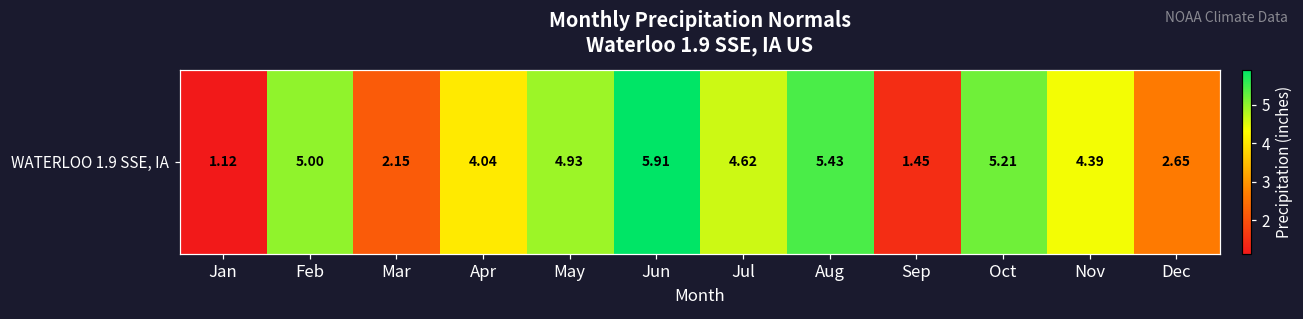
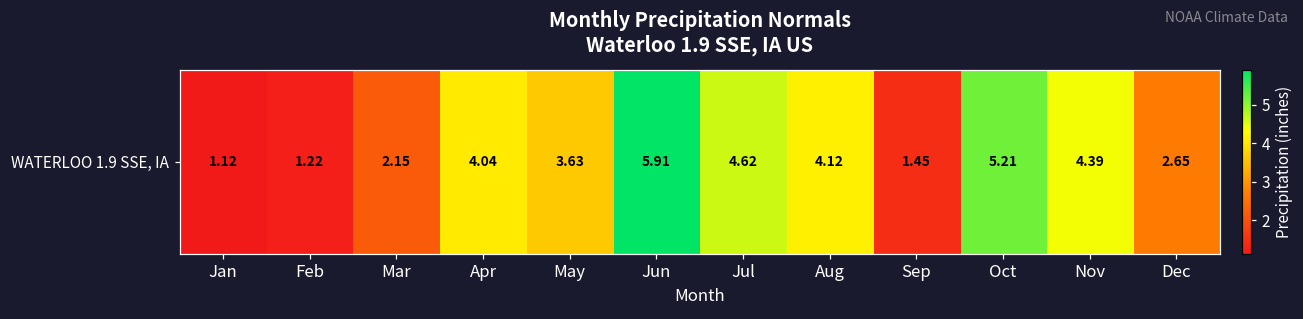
WATERLOO 1.9 SSE, IA, Feb: 5.00 -> 1.22
WATERLOO 1.9 SSE, IA, May: 4.93 -> 3.63
WATERLOO 1.9 SSE, IA, Aug: 5.43 -> 4.12
